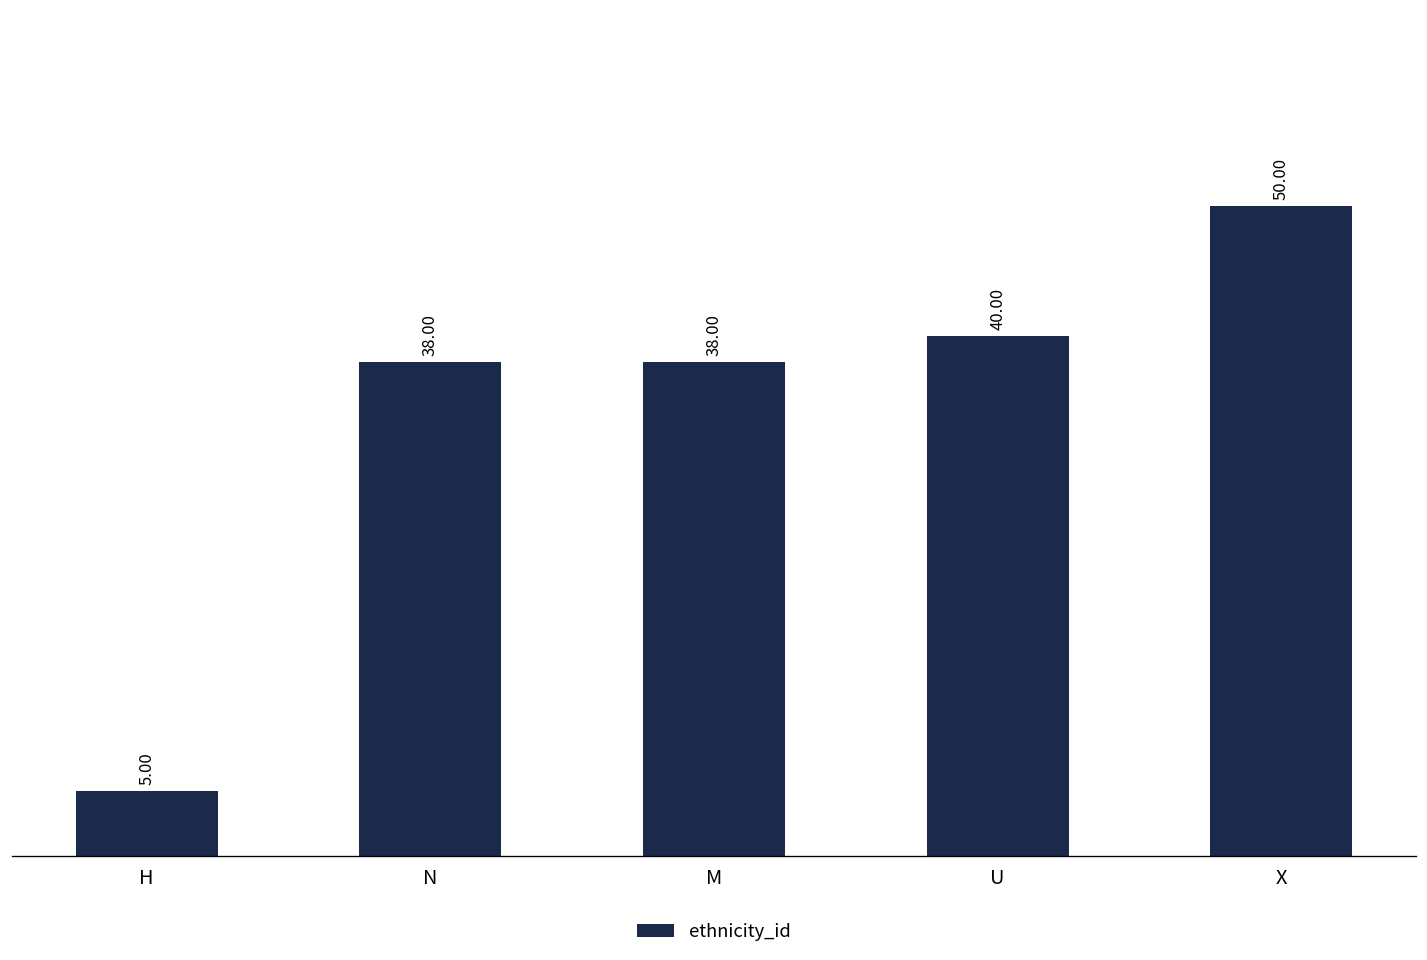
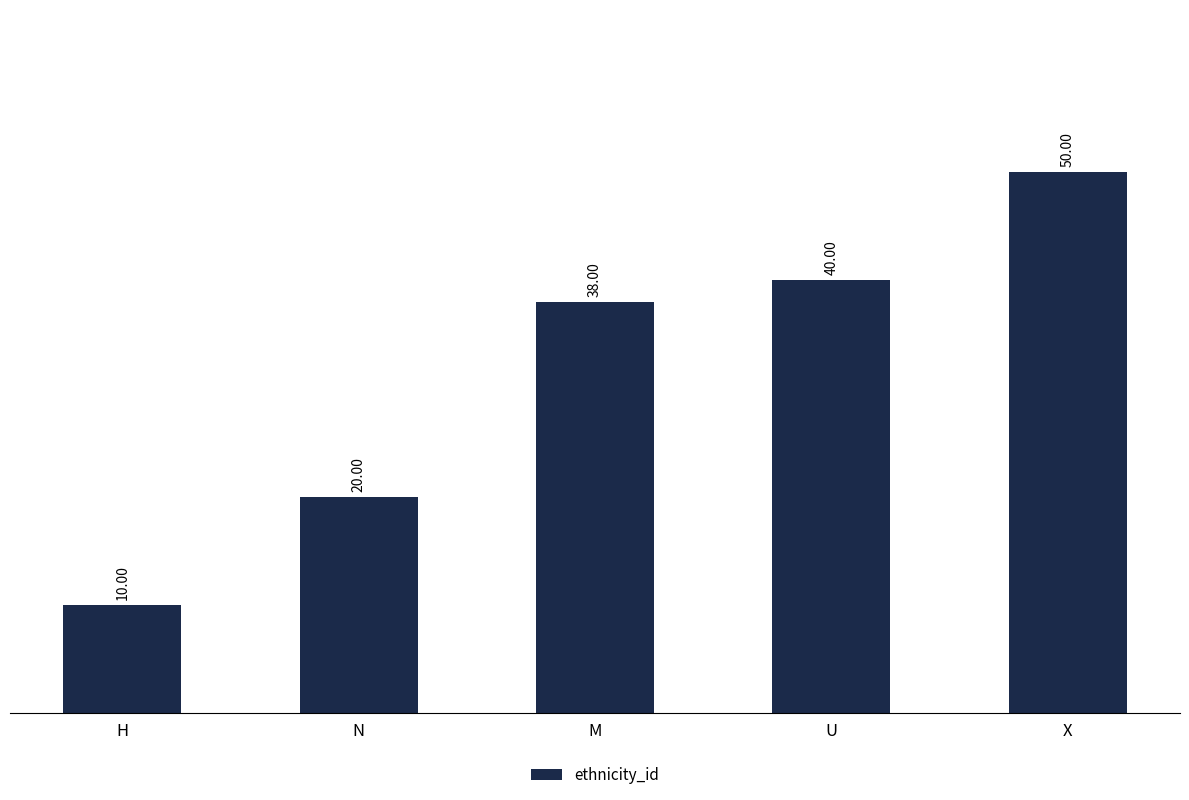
H: 5.00 -> 10.00
N: 38.00 -> 20.00
